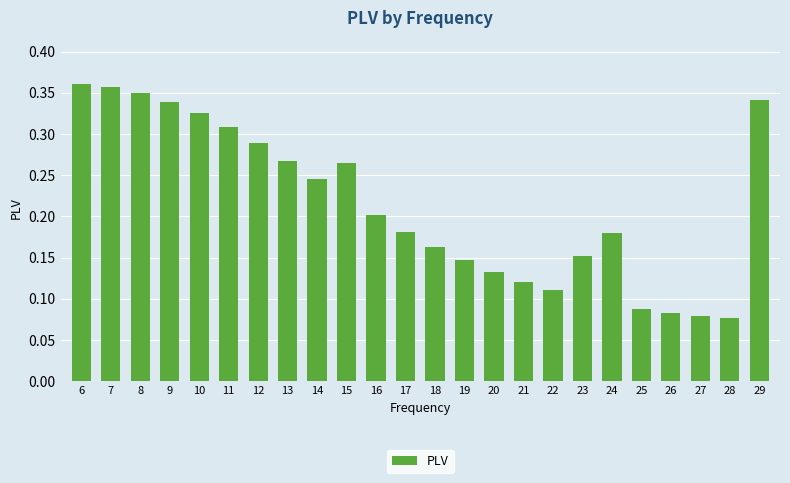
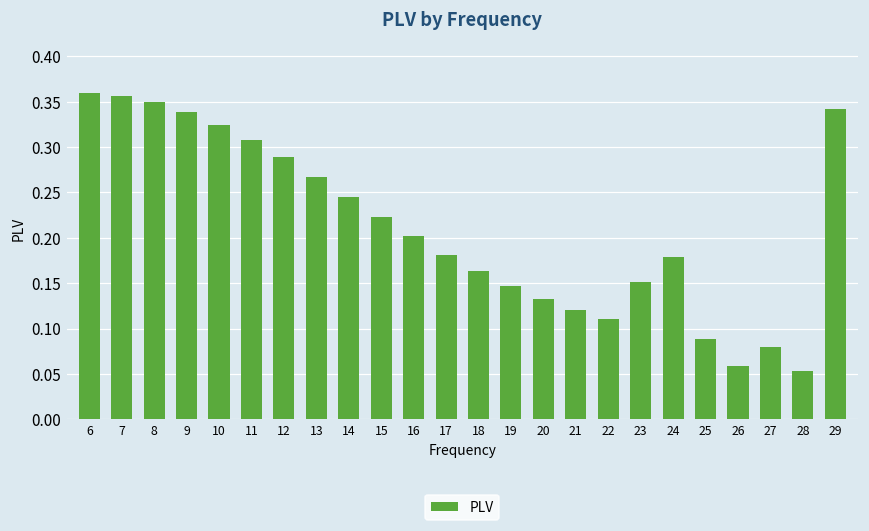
15: 0.27 -> 0.22
26: 0.08 -> 0.06
28: 0.08 -> 0.05
